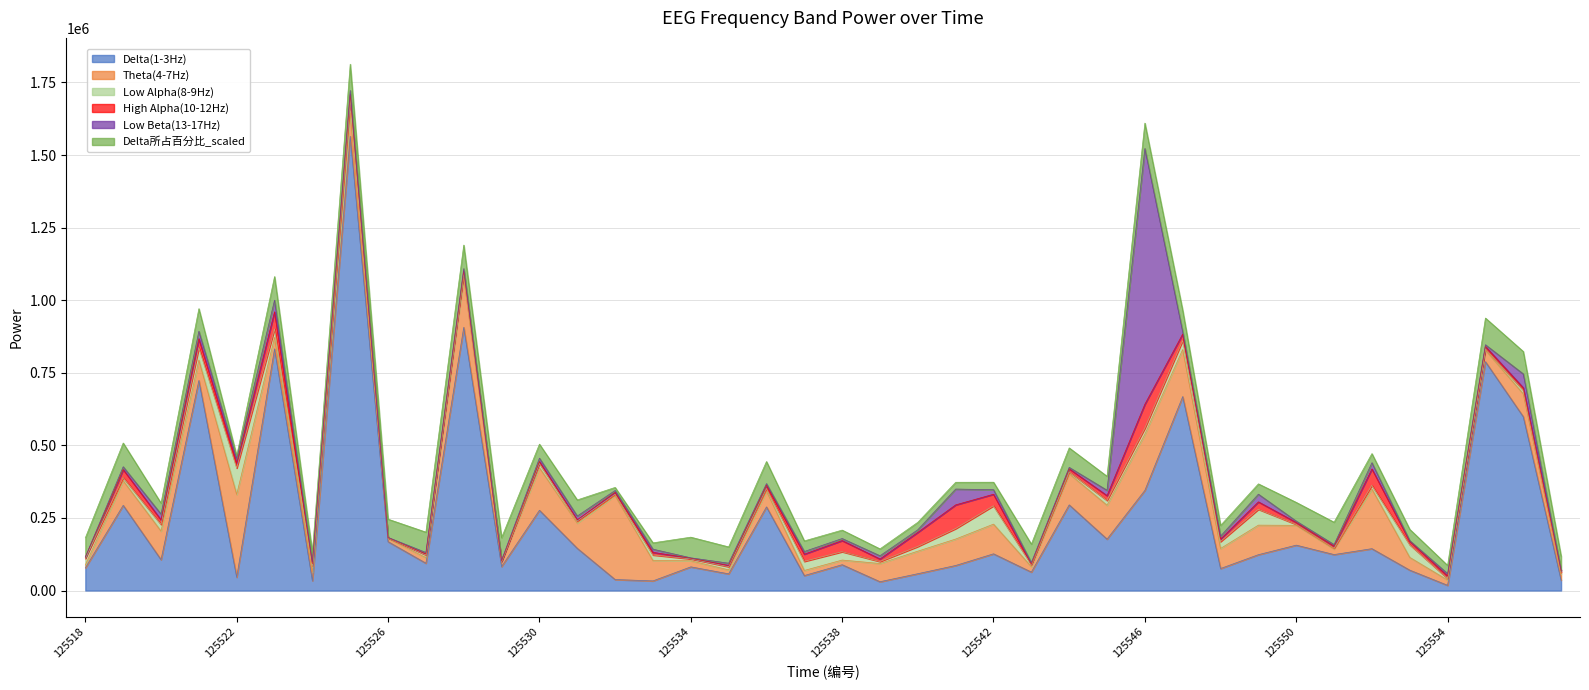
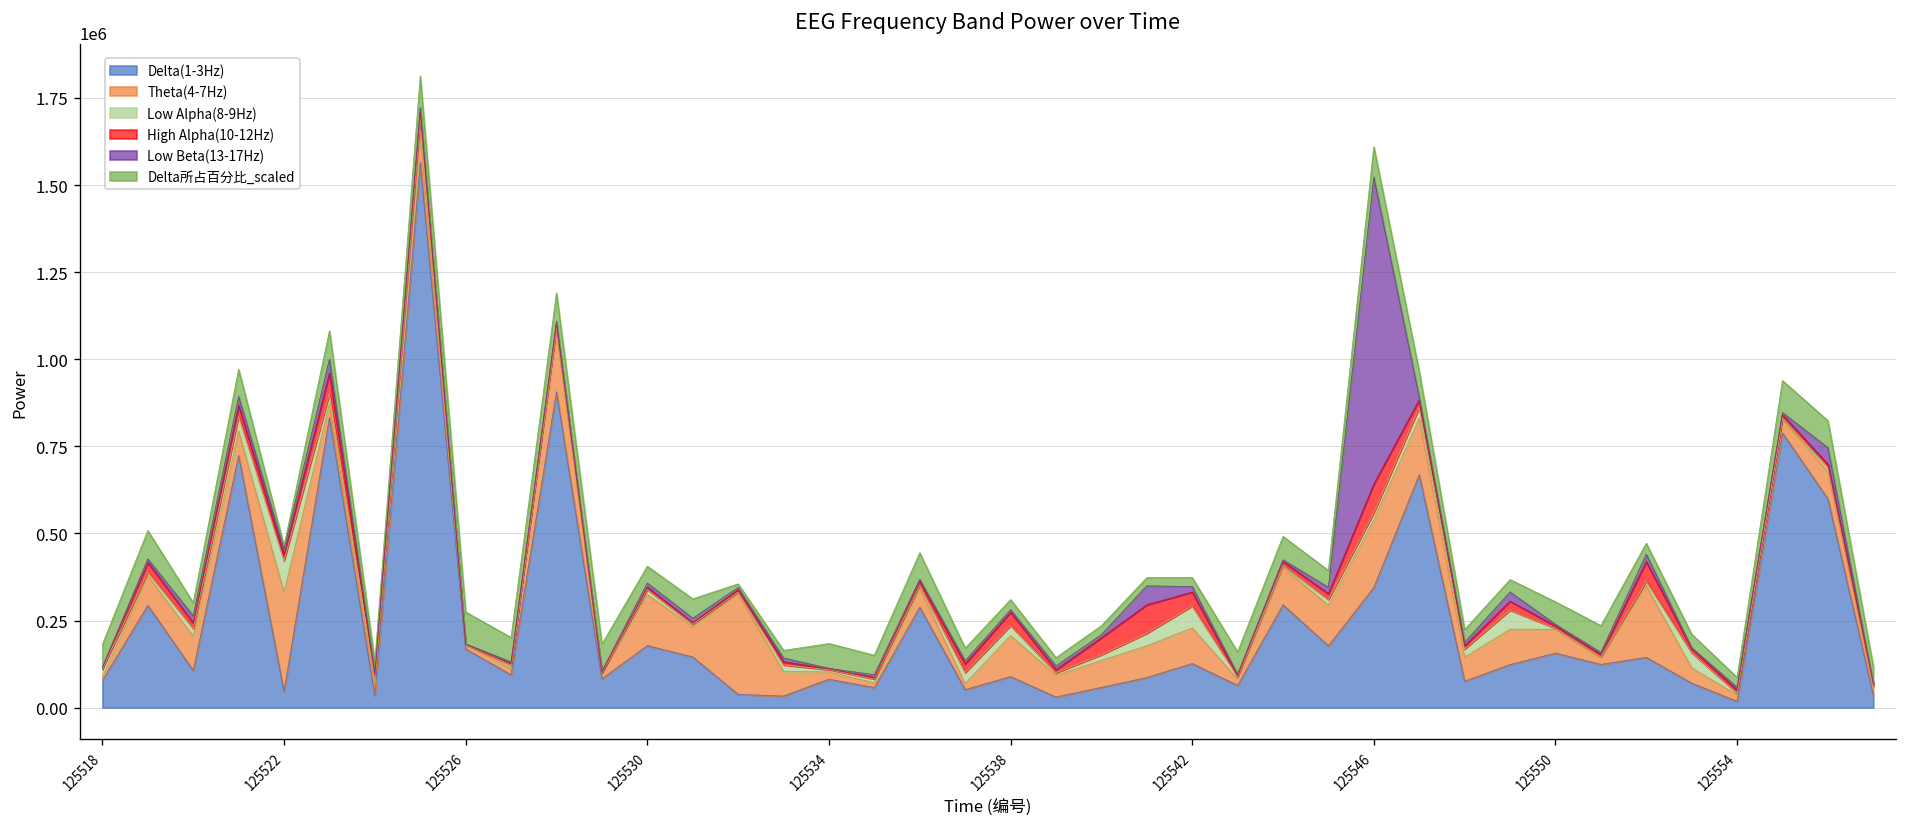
Delta所占百分比_scaled, 125526: 60000 -> 90000
Delta(1-3Hz), 125530: 280000 -> 180000
Theta(4-7Hz), 125538: 20000 -> 120000
